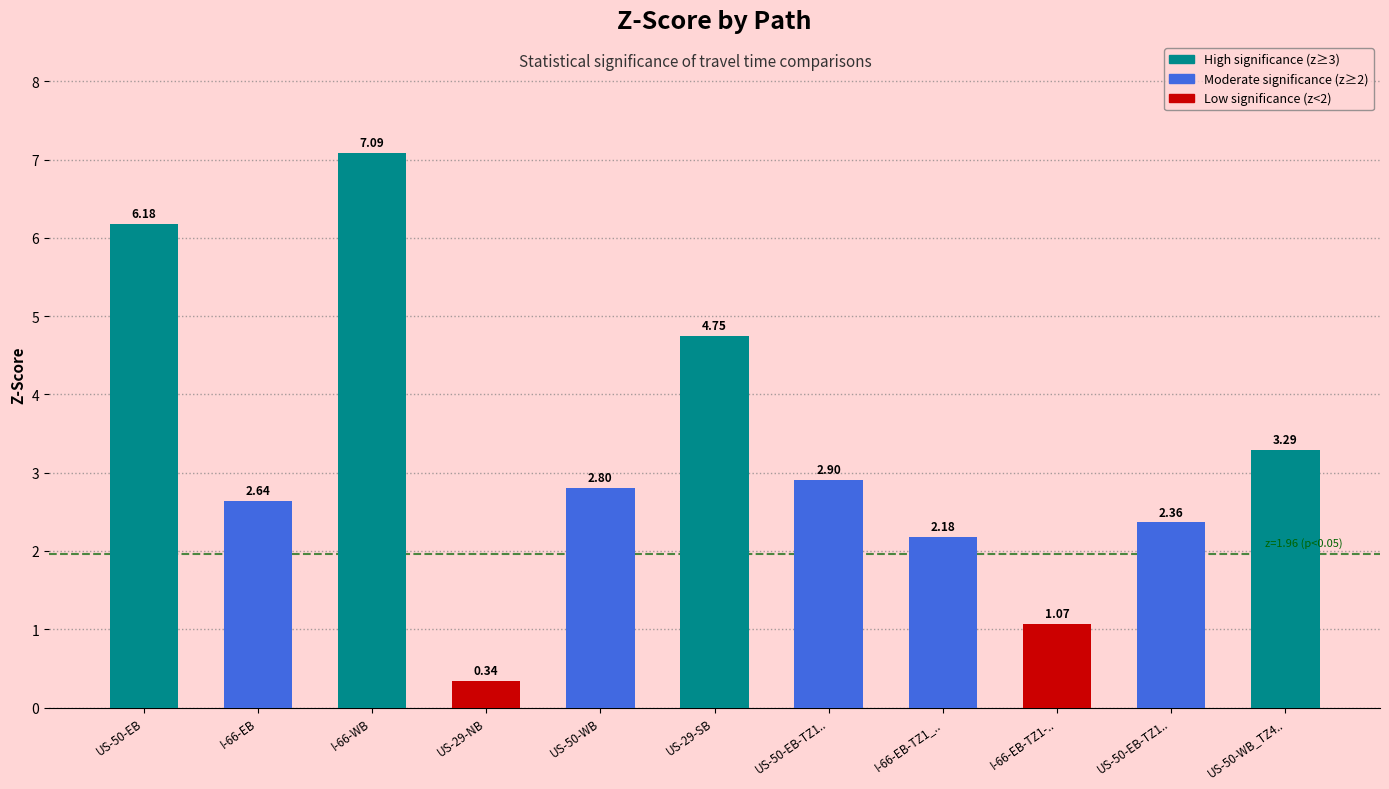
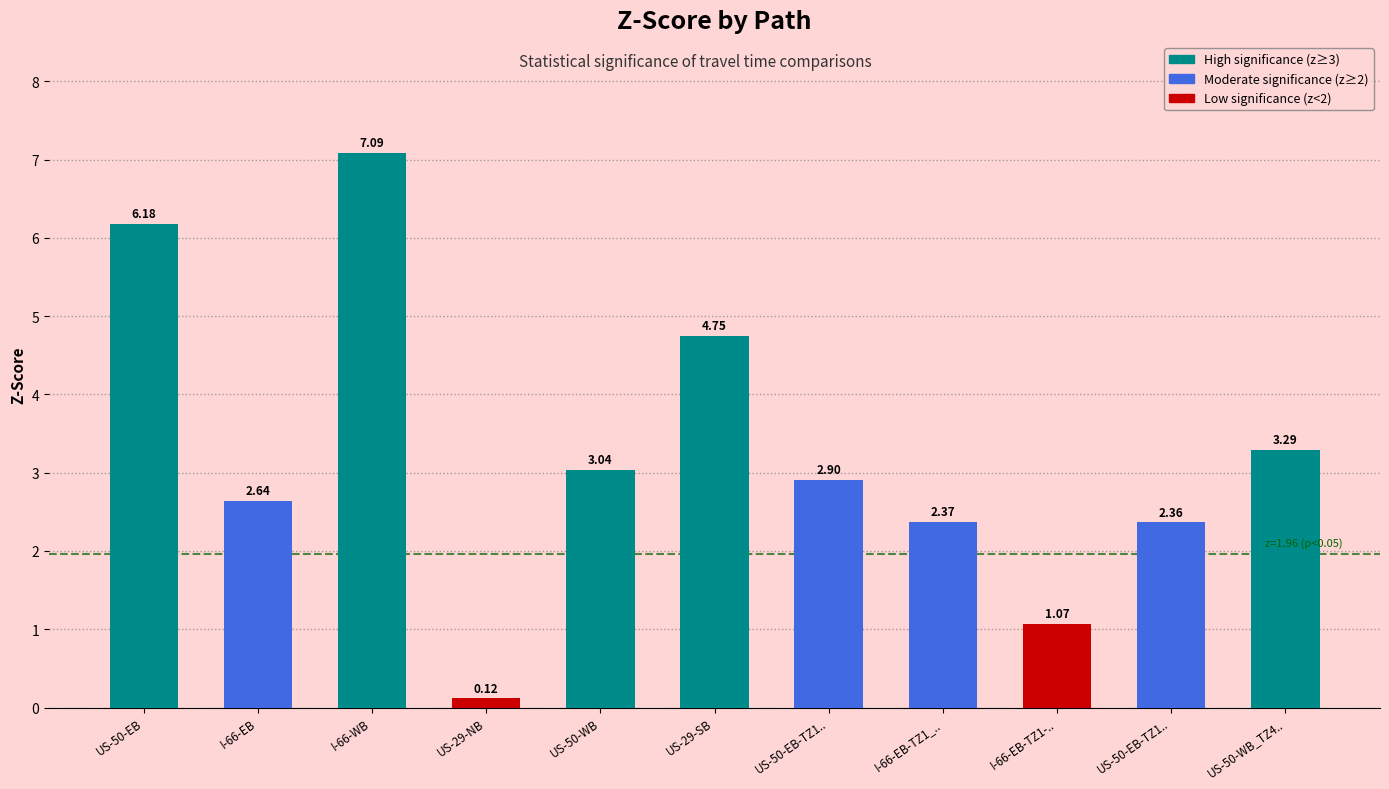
US-29-NB: 0.34 -> 0.12
US-50-WB: 2.80 -> 3.04
I-66-EB-TZ1_..: 2.18 -> 2.37
